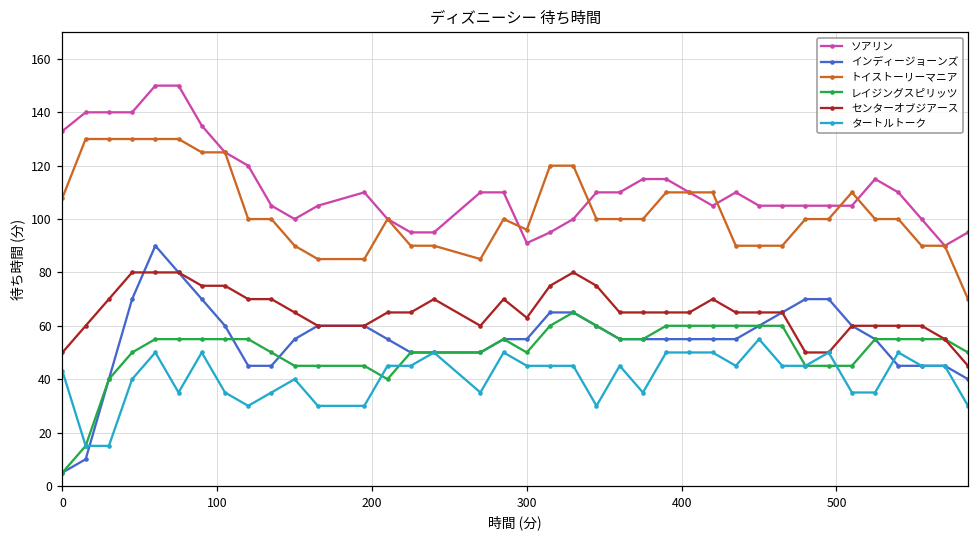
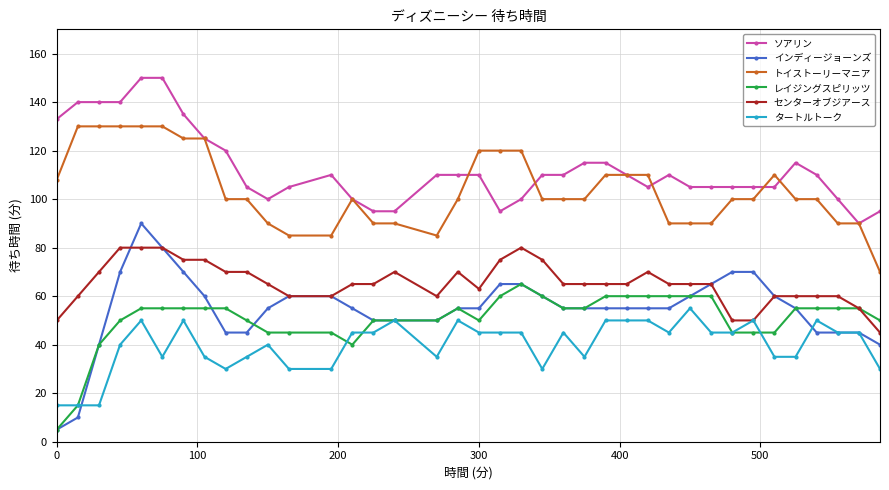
タートルトーク, 0: 43 -> 15
ソアリン, 300: 91 -> 110
トイストーリーマニア, 300: 96 -> 120
